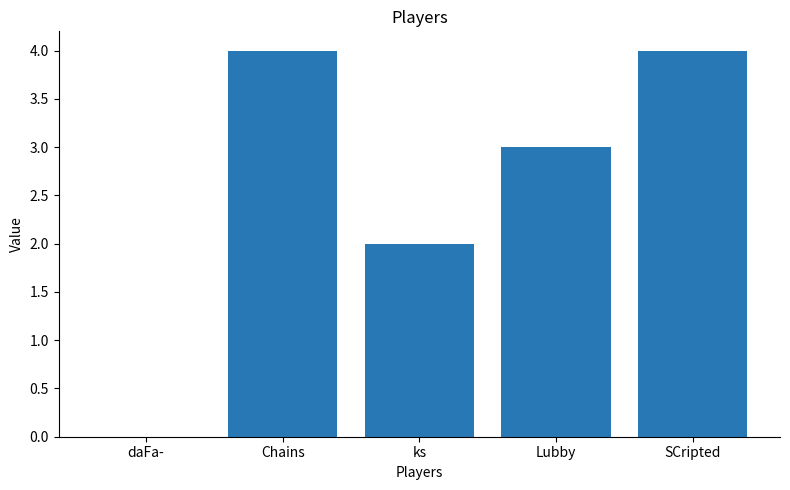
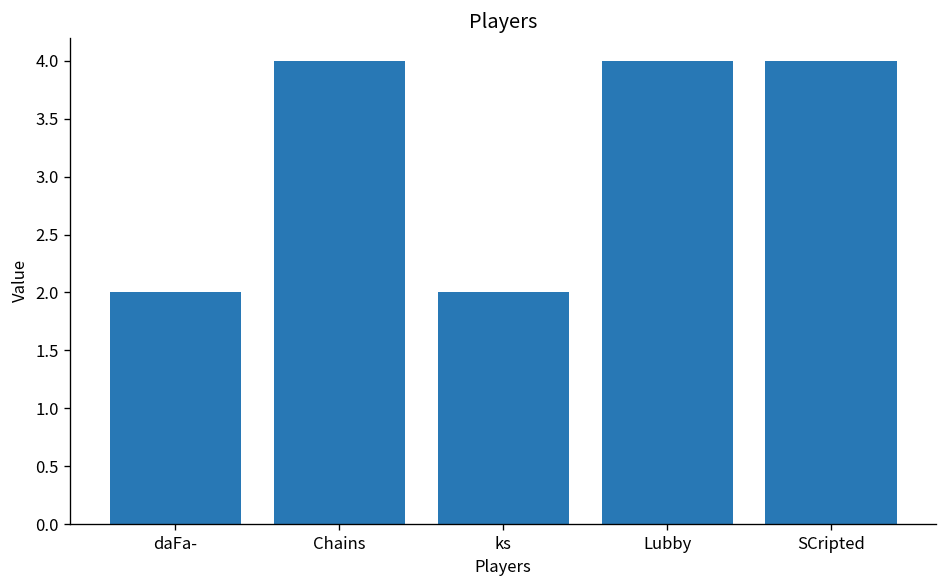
daFa-: 0 -> 2
Lubby: 3 -> 4
